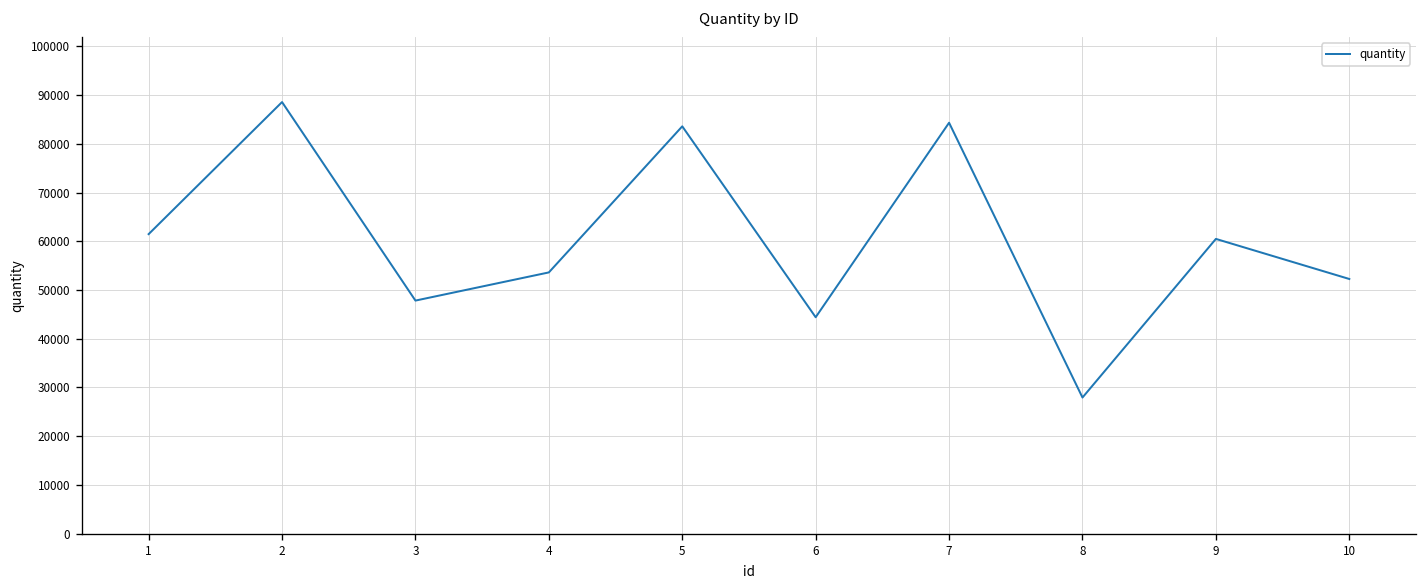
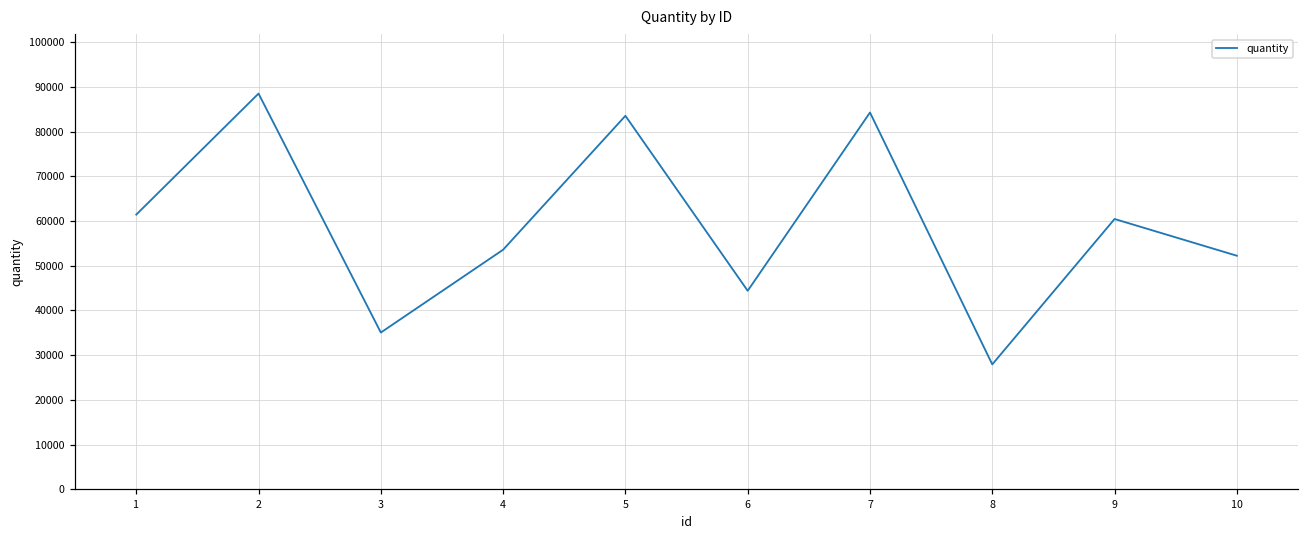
3: 48000 -> 35000
